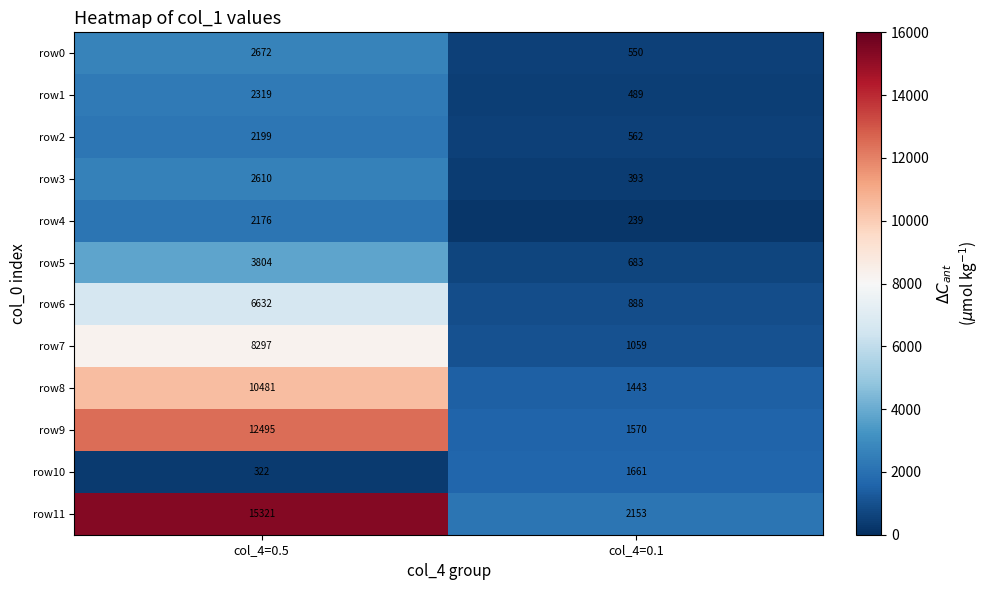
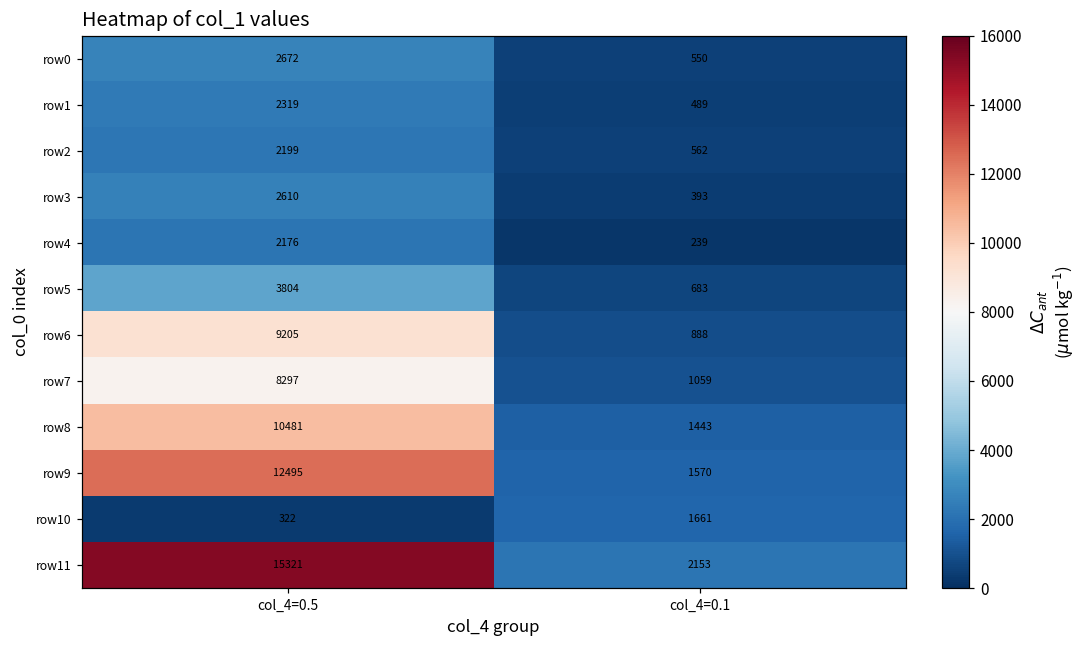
row6, col_4=0.5: 6632 -> 9205
